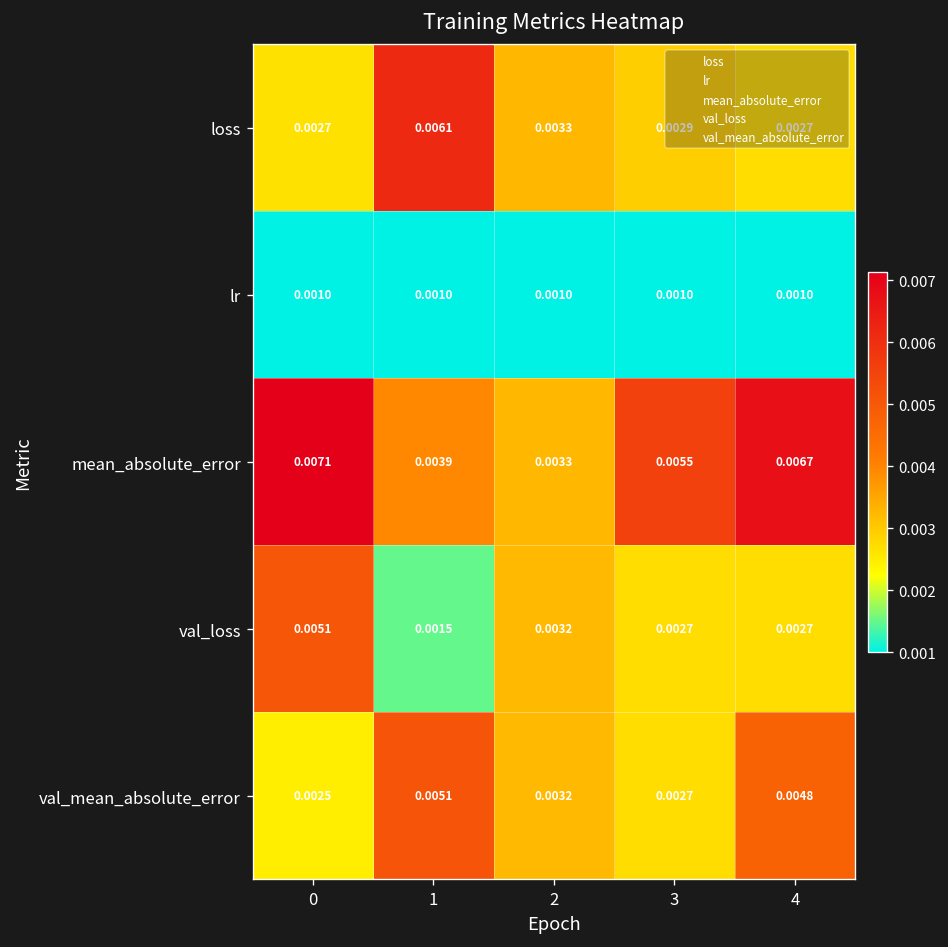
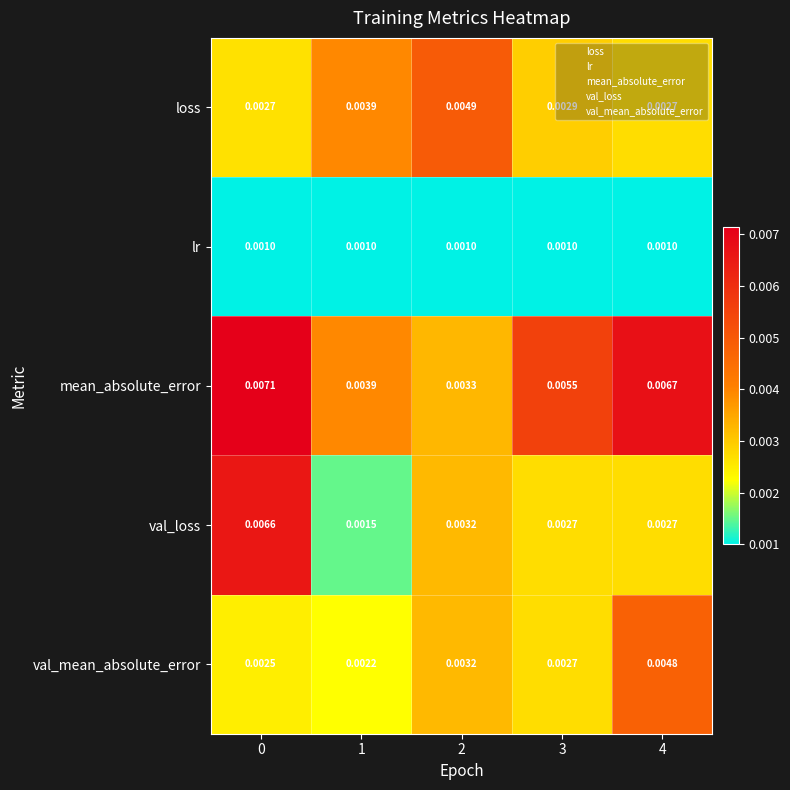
loss, 1: 0.0061 -> 0.0039
loss, 2: 0.0033 -> 0.0049
val_loss, 0: 0.0051 -> 0.0066
val_mean_absolute_error, 1: 0.0051 -> 0.0022
